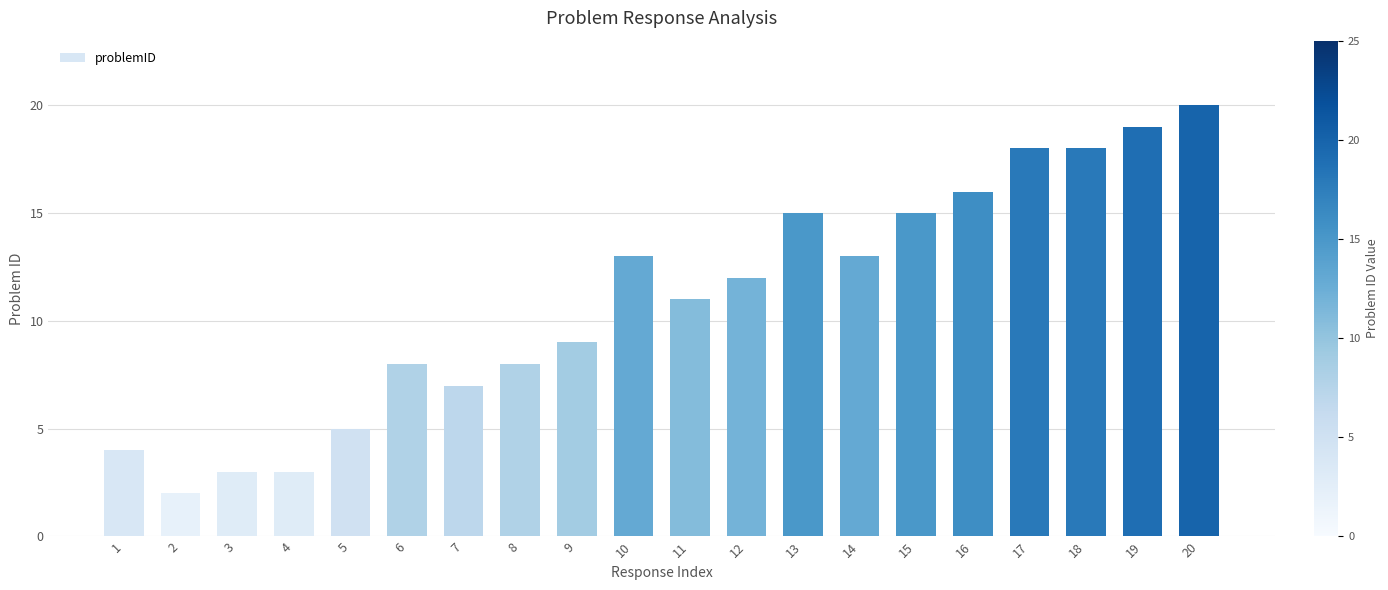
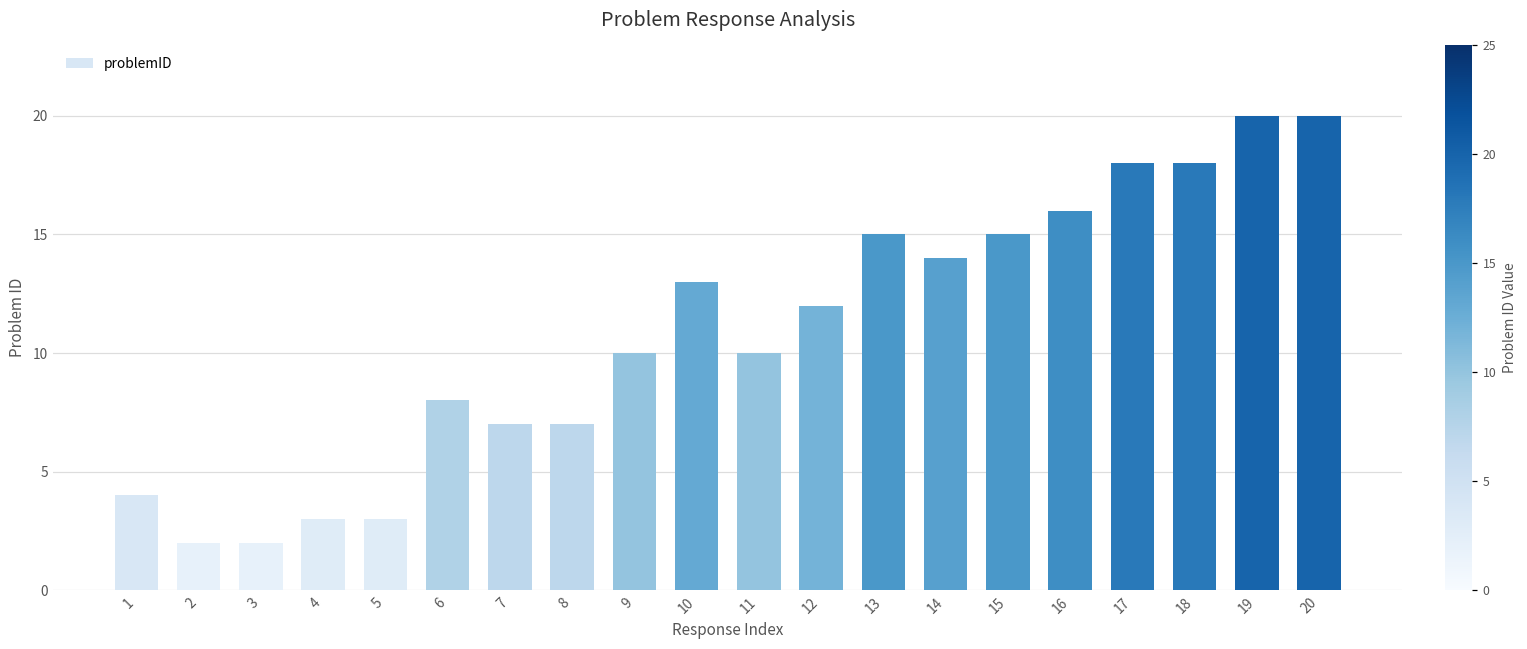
3: 3 -> 2
5: 5 -> 3
8: 8 -> 7
9: 9 -> 10
11: 11 -> 10
14: 13 -> 14
19: 19 -> 20
